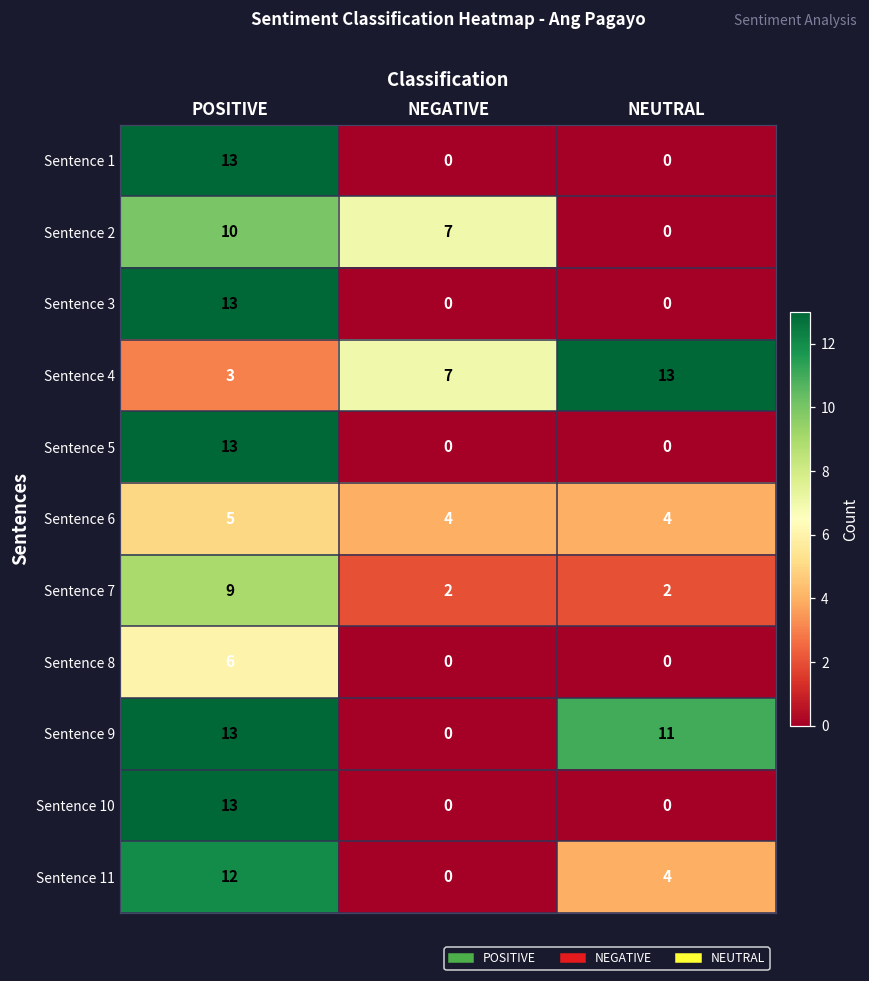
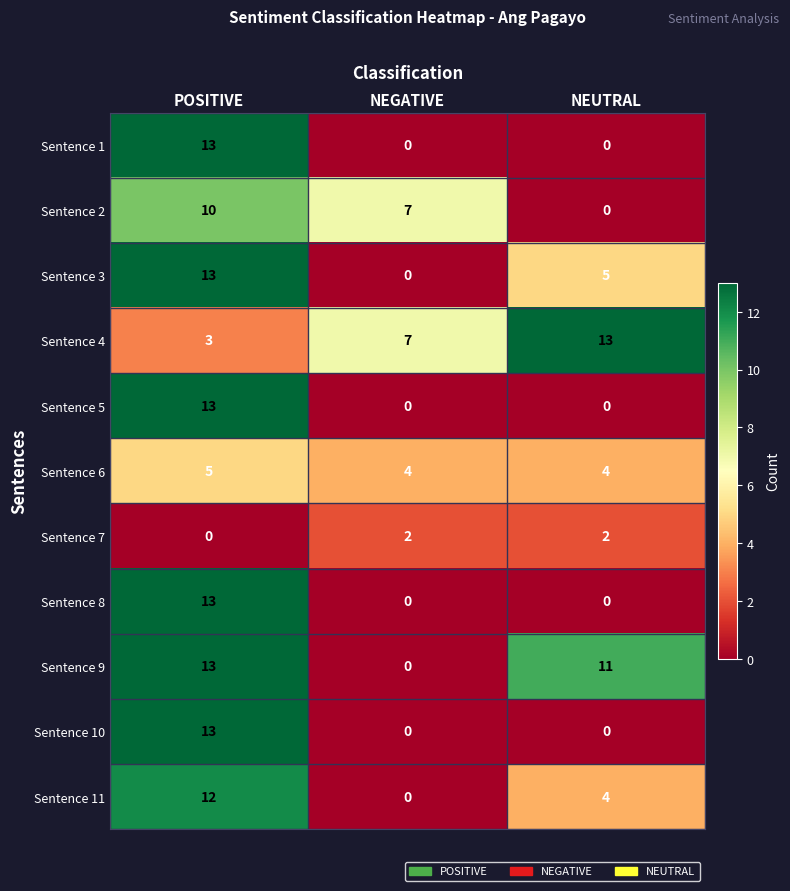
Sentence 3, NEUTRAL: 0 -> 5
Sentence 7, POSITIVE: 9 -> 0
Sentence 8, POSITIVE: 6 -> 13
